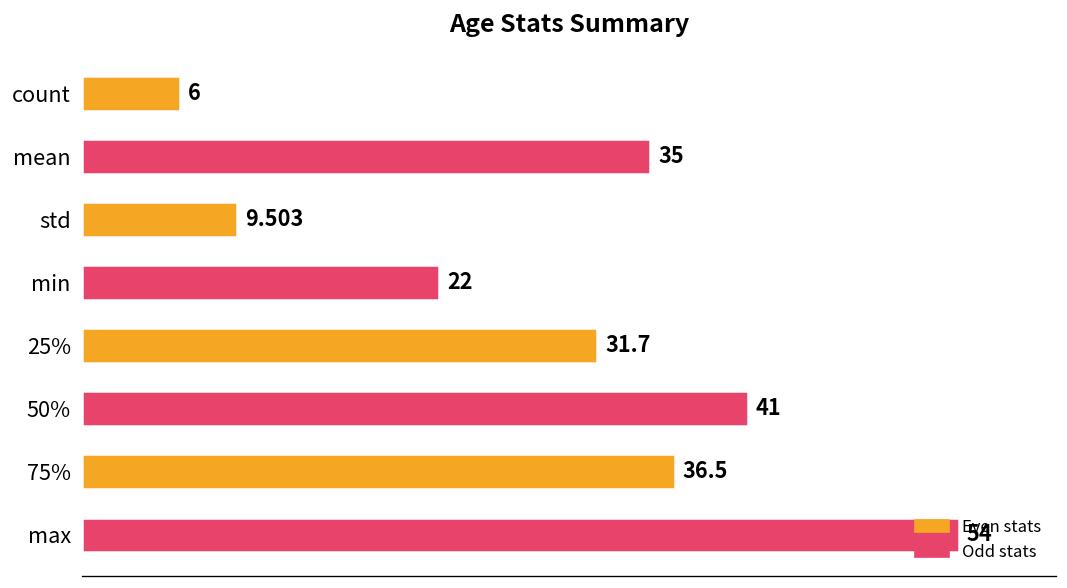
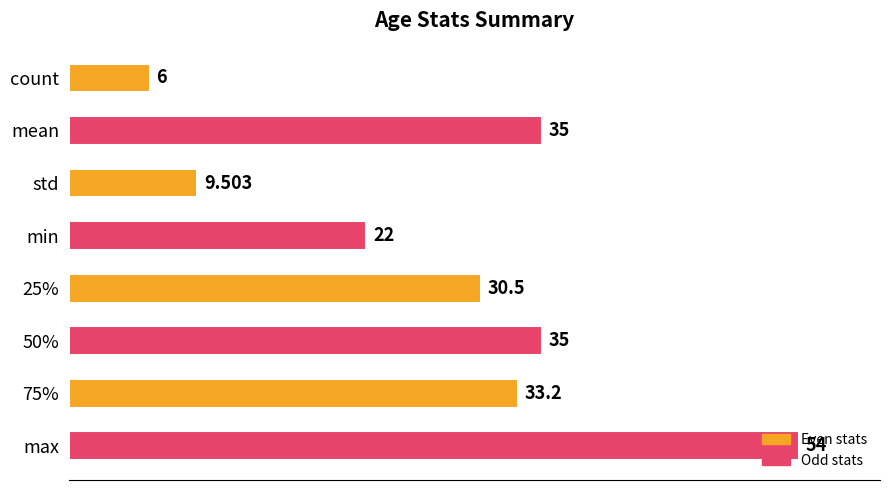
25%: 31.7 -> 30.5
50%: 41 -> 35
75%: 36.5 -> 33.2
